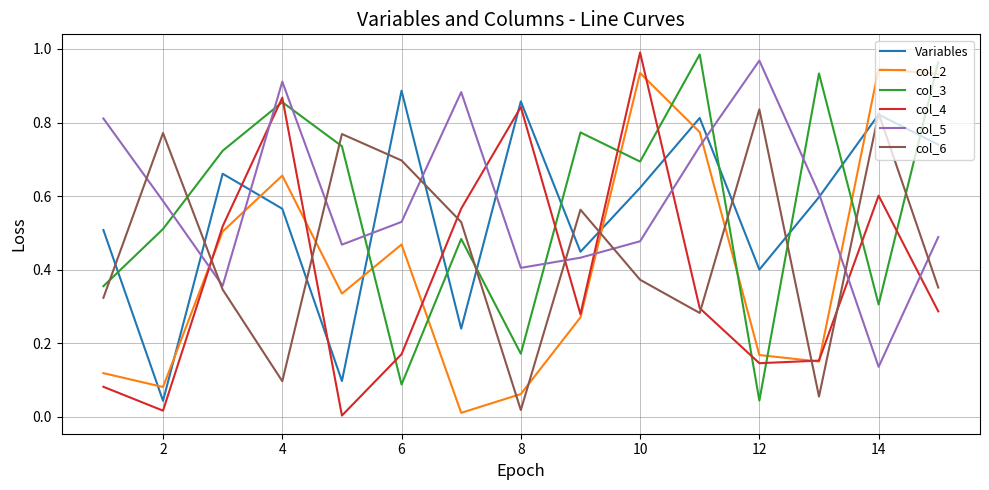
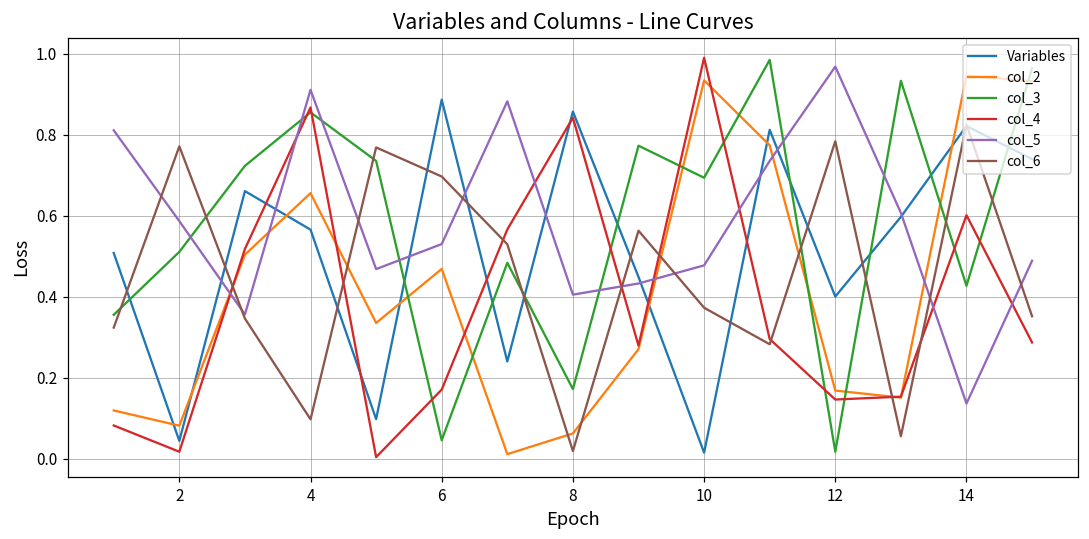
col_3, 6: 0.09 -> 0.05
Variables, 10: 0.62 -> 0.01
col_3, 12: 0.04 -> 0.02
col_6, 12: 0.84 -> 0.78
col_3, 14: 0.31 -> 0.43
